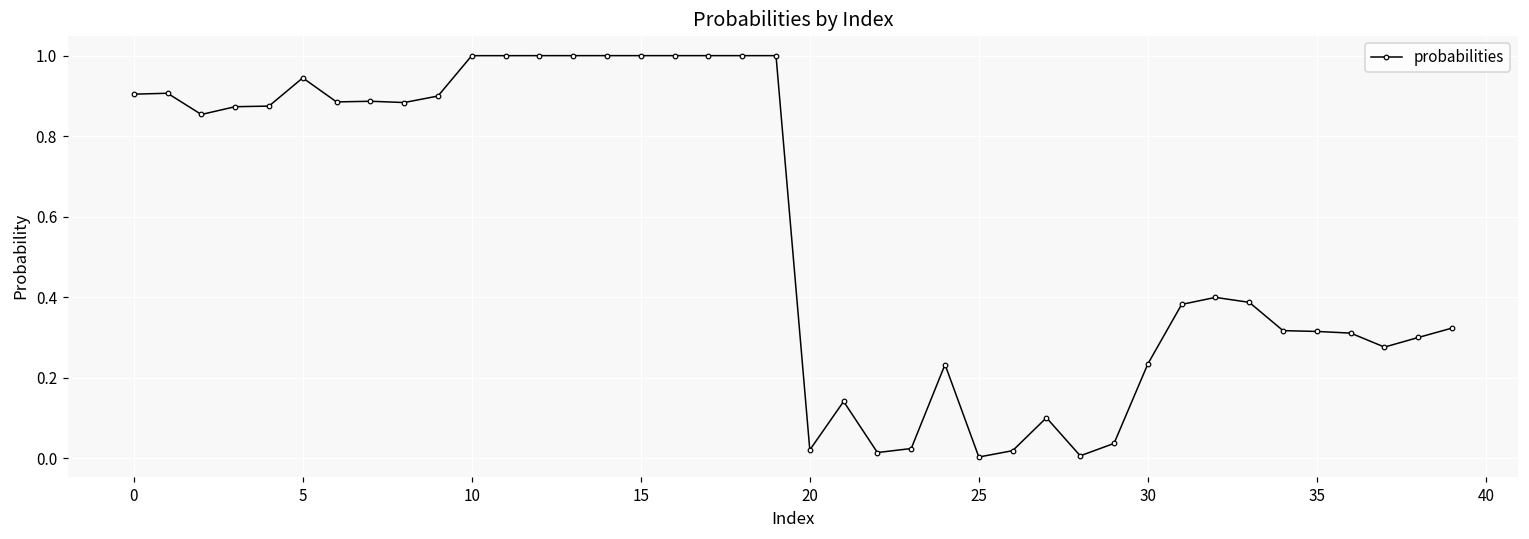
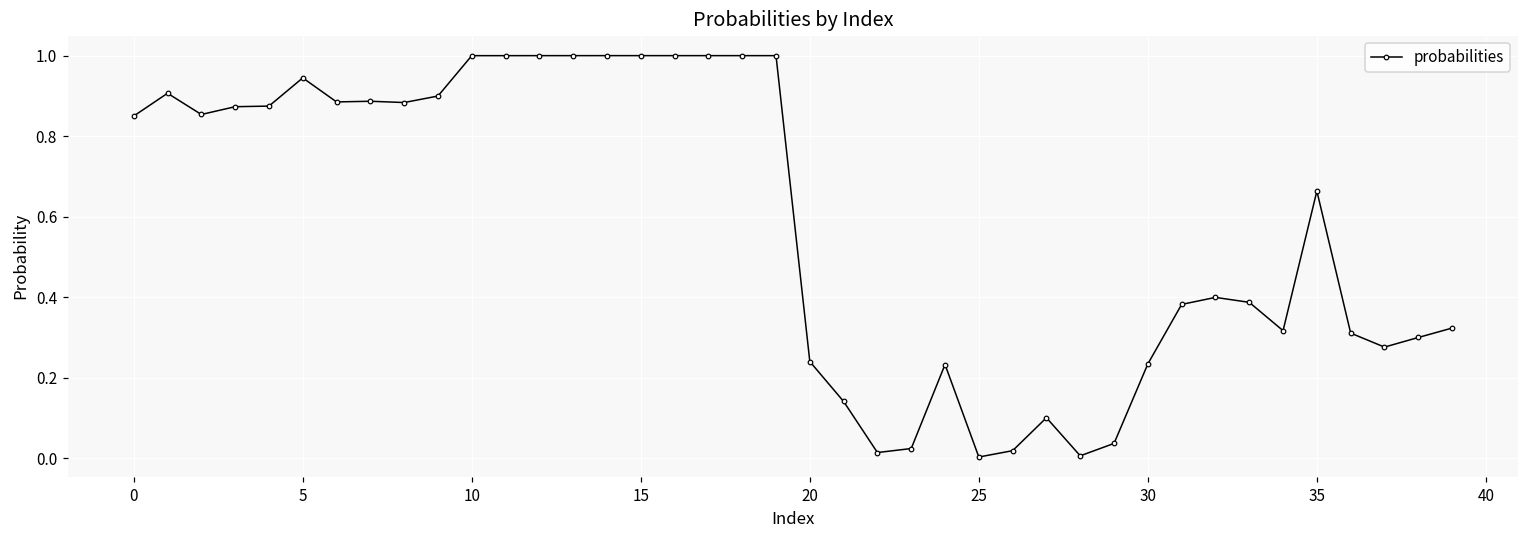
0: 0.90 -> 0.85
20: 0.02 -> 0.24
35: 0.31 -> 0.66
